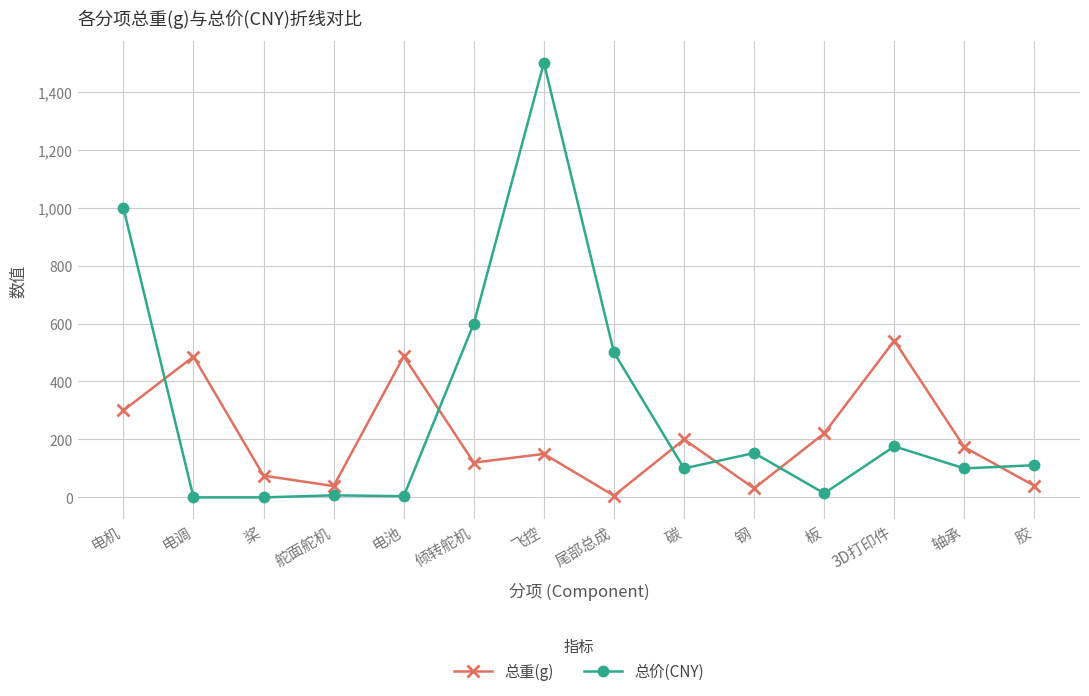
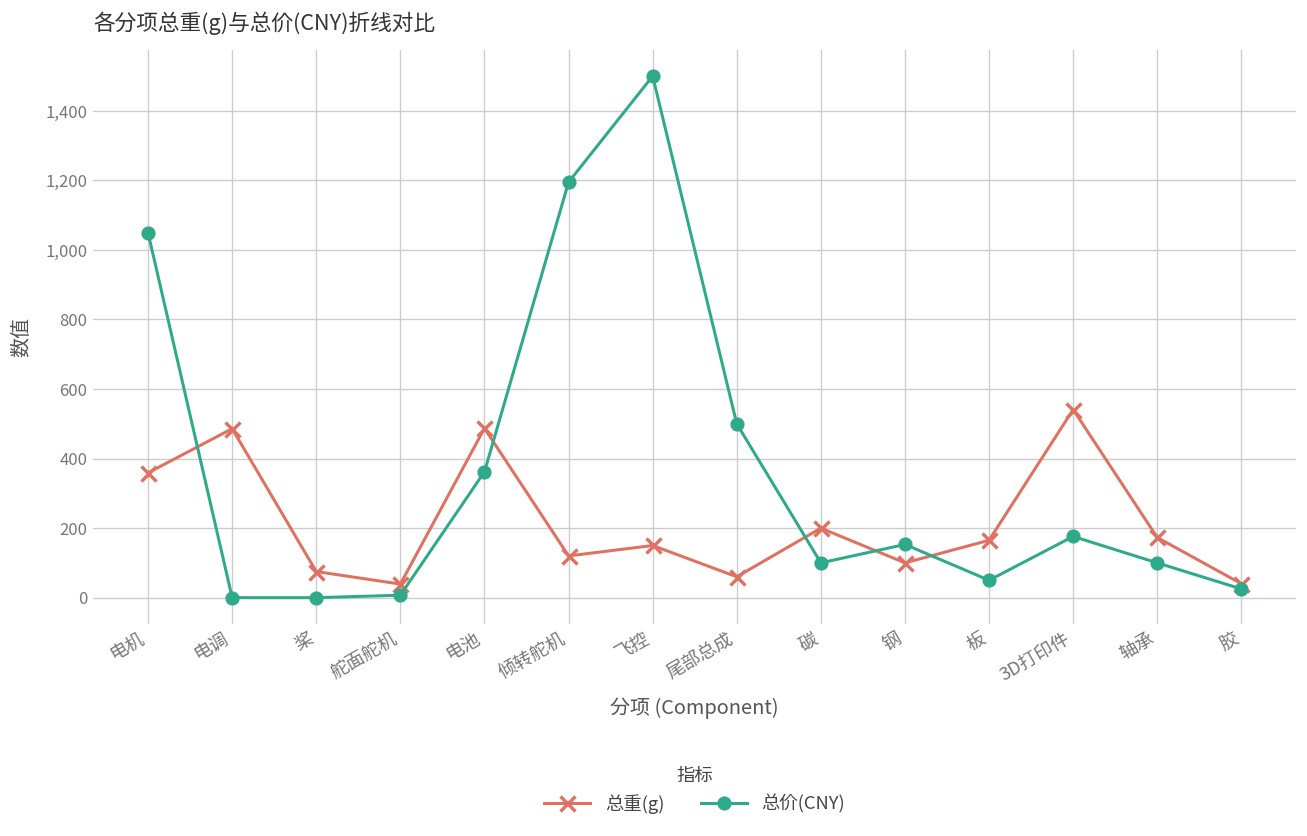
总重(g), 电机: 300 -> 360
总价(CNY), 电机: 1,000 -> 1,050
总价(CNY), 电池: 0 -> 360
总价(CNY), 倾转舵机: 600 -> 1,200
总重(g), 尾部总成: 10 -> 60
总重(g), 钢: 30 -> 100
总重(g), 板: 220 -> 170
总价(CNY), 板: 10 -> 50
总价(CNY), 胶: 110 -> 30
